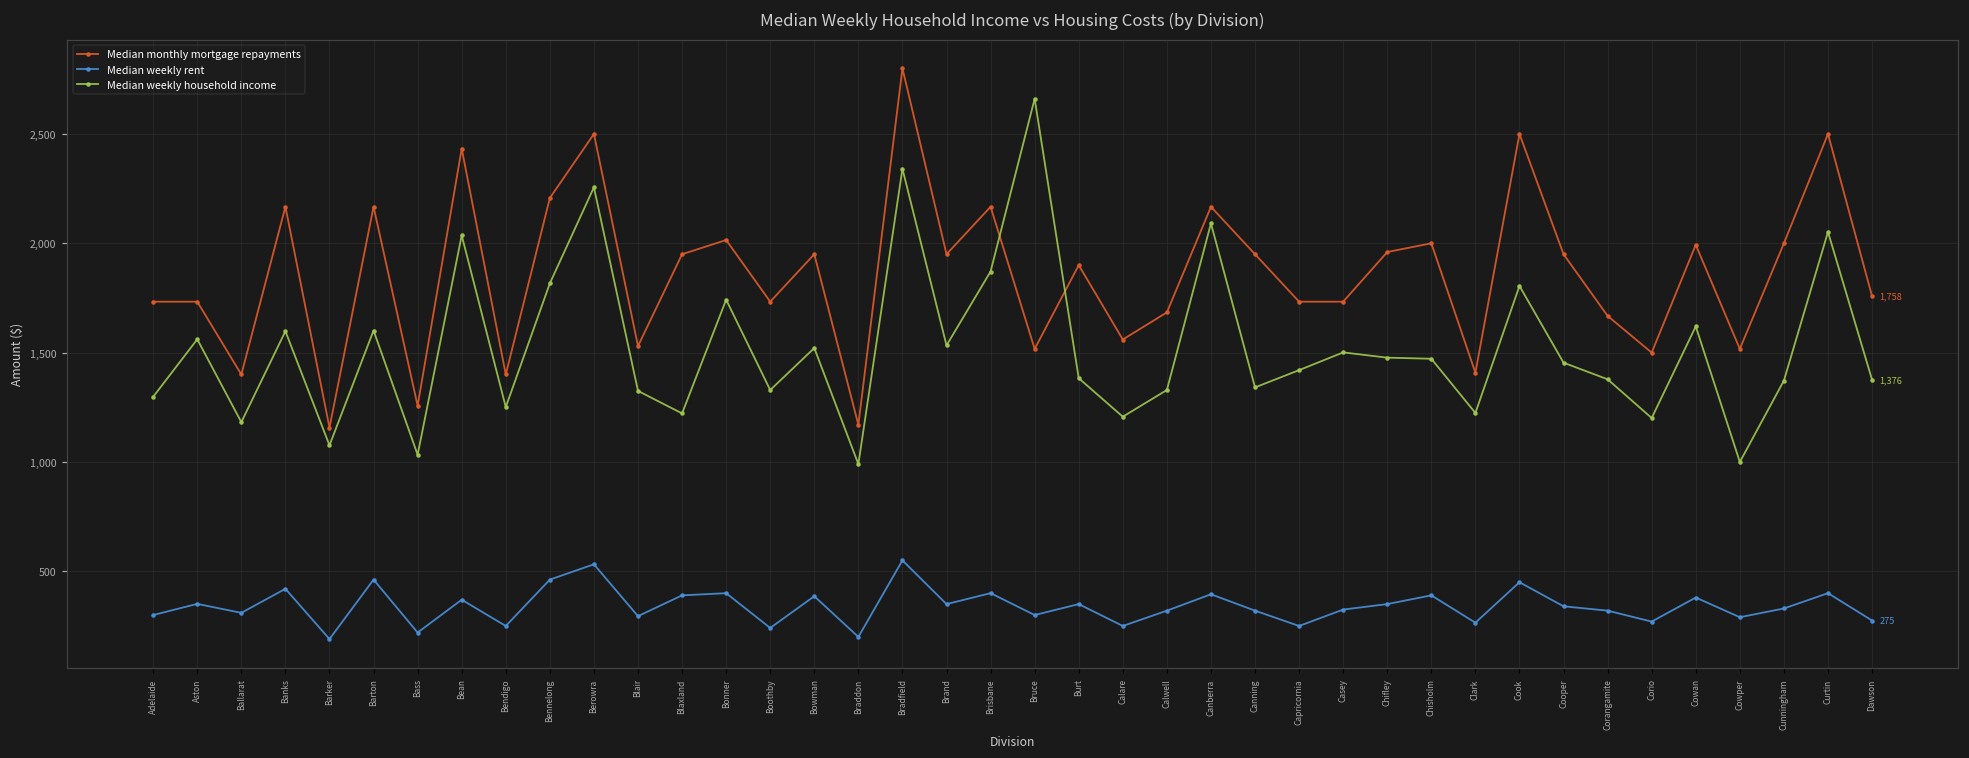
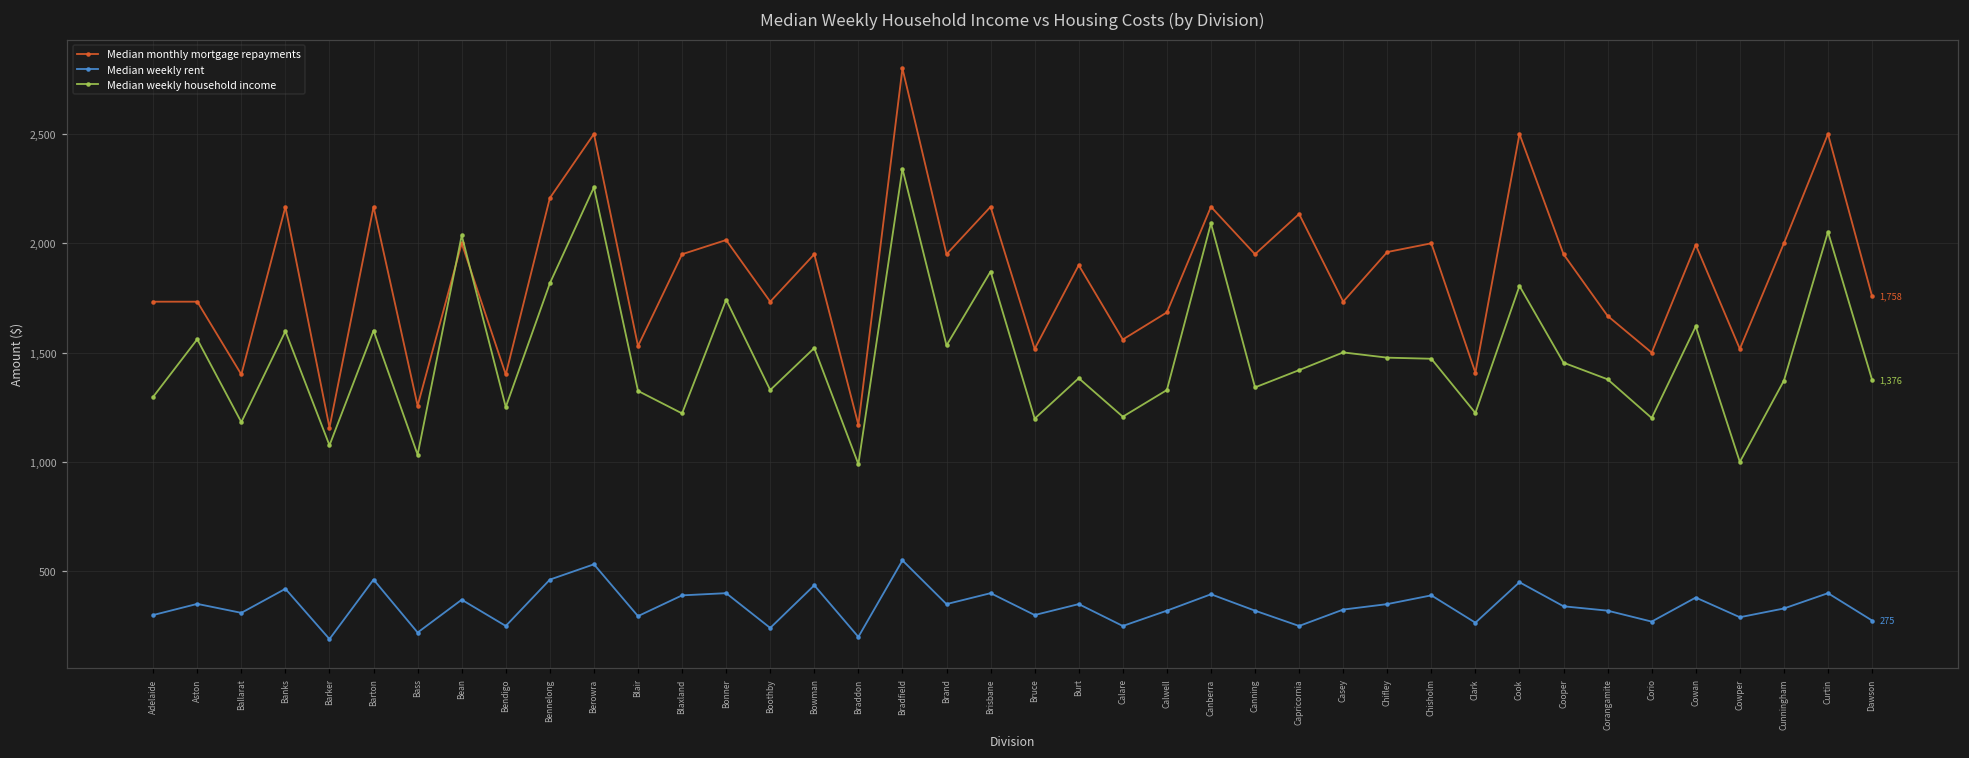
Median monthly mortgage repayments, Bean: 2,430 -> 2,000
Median weekly rent, Bowman: 390 -> 440
Median weekly household income, Bruce: 2,660 -> 1,200
Median monthly mortgage repayments, Capricornia: 1,730 -> 2,130
